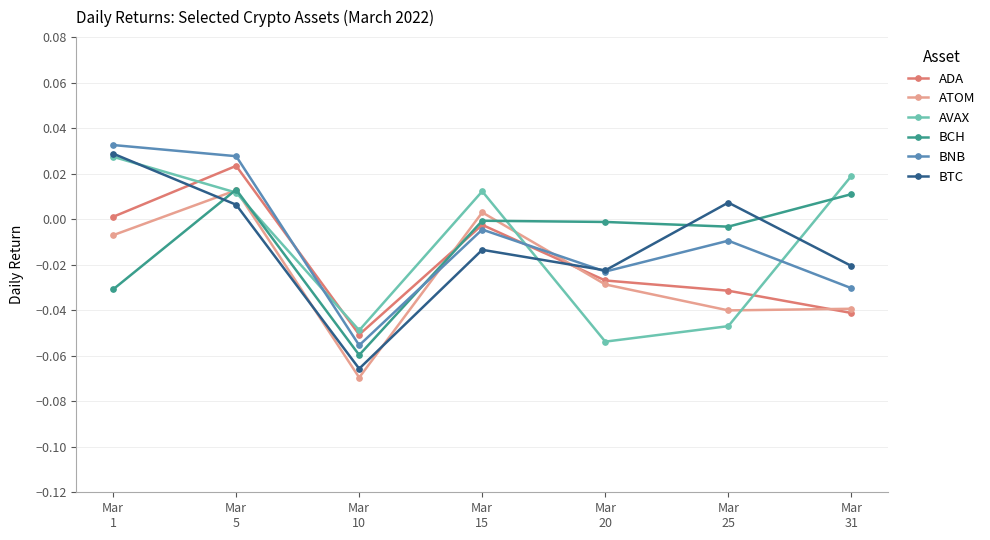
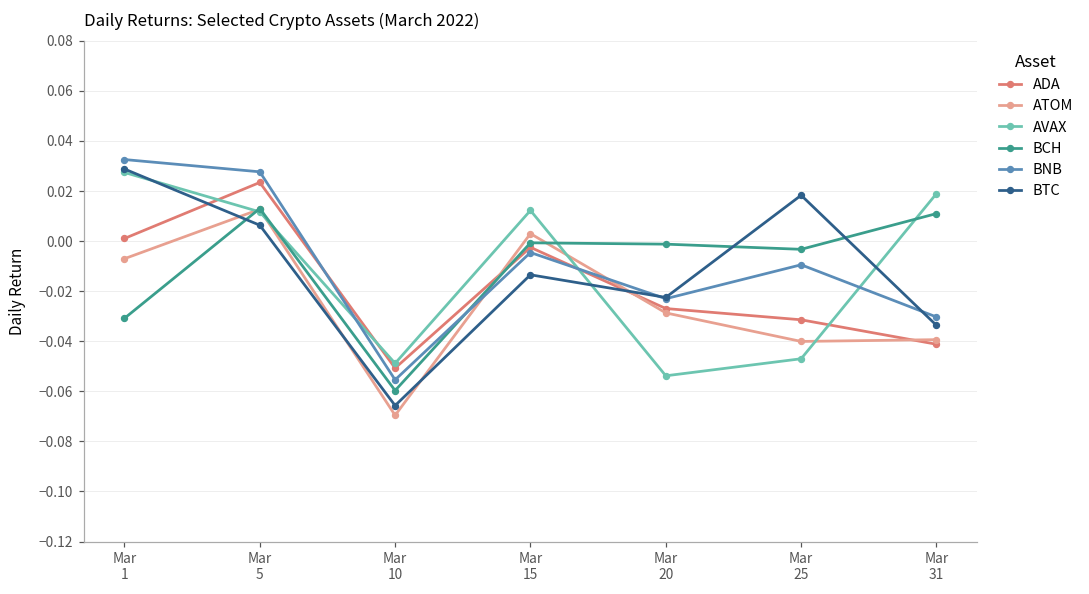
BTC, Mar 25: 0.007 -> 0.018
BTC, Mar 31: -0.021 -> -0.034
